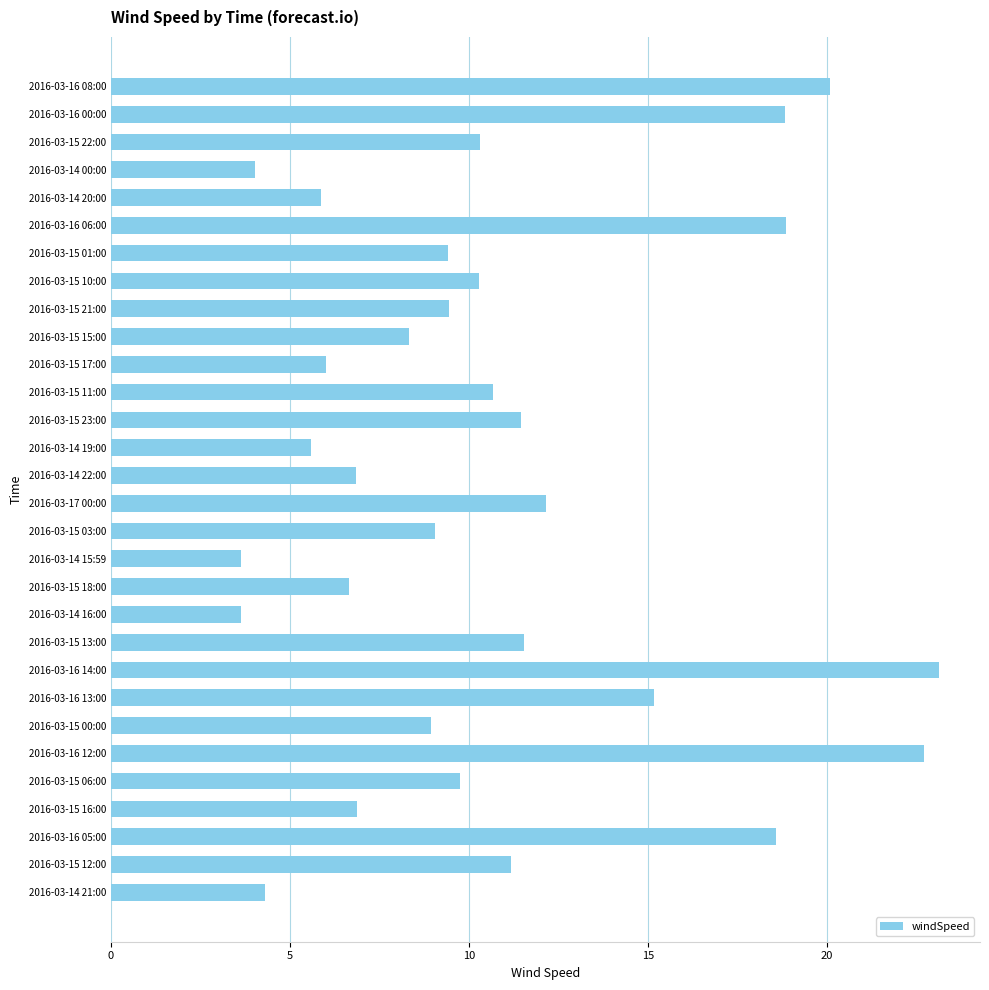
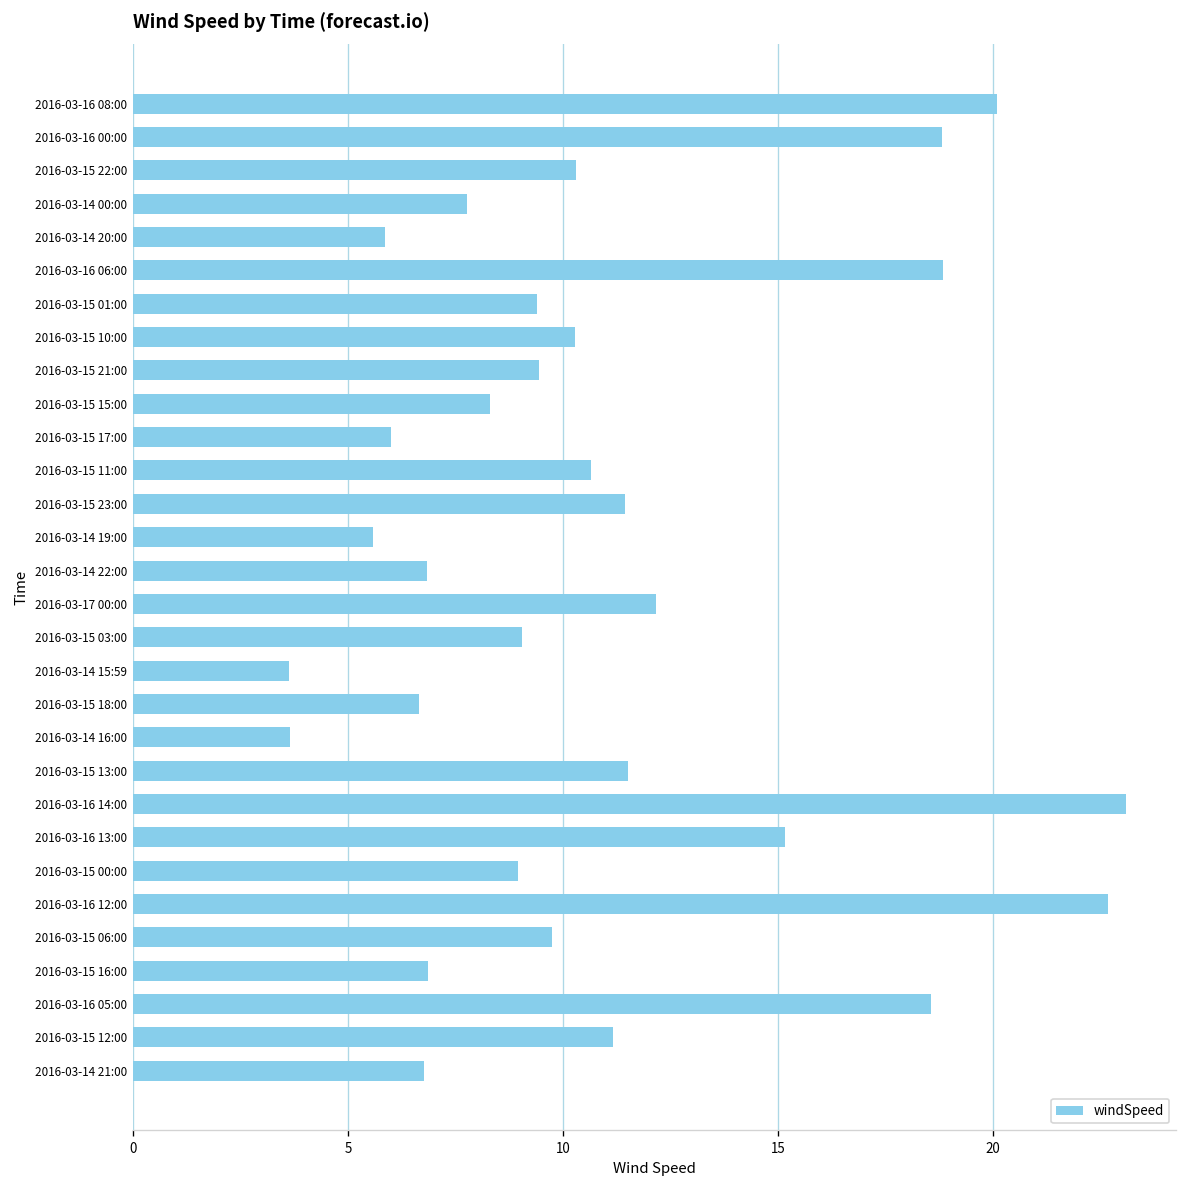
2016-03-14 00:00: 4.0 -> 7.8
2016-03-14 21:00: 4.3 -> 6.8
